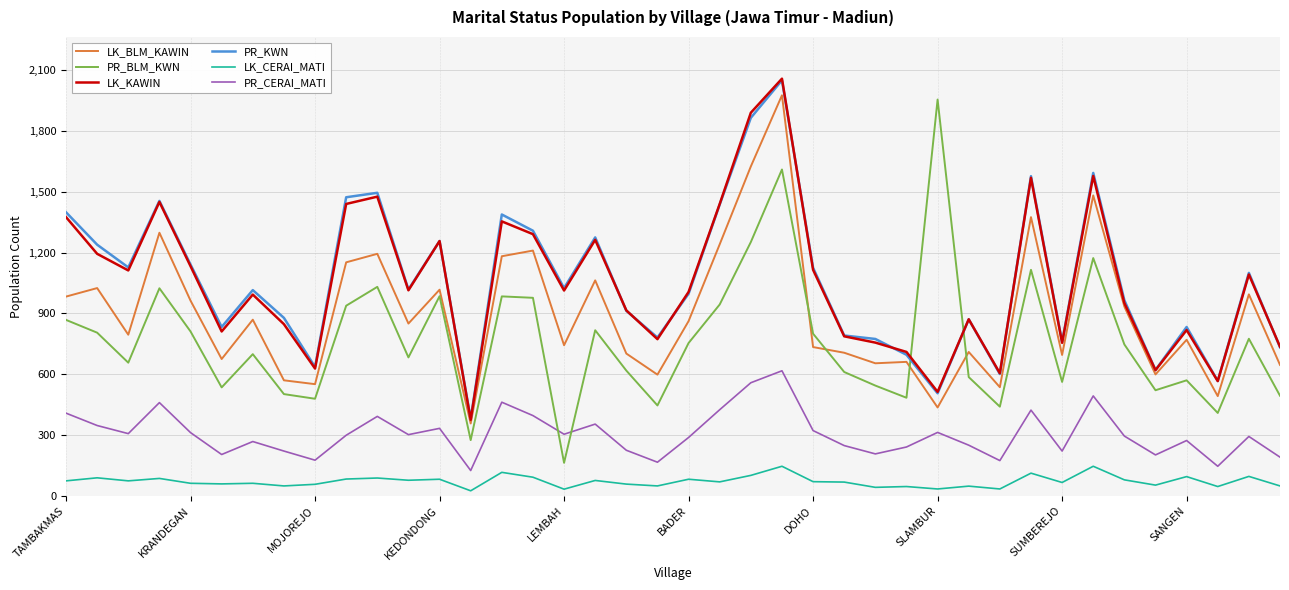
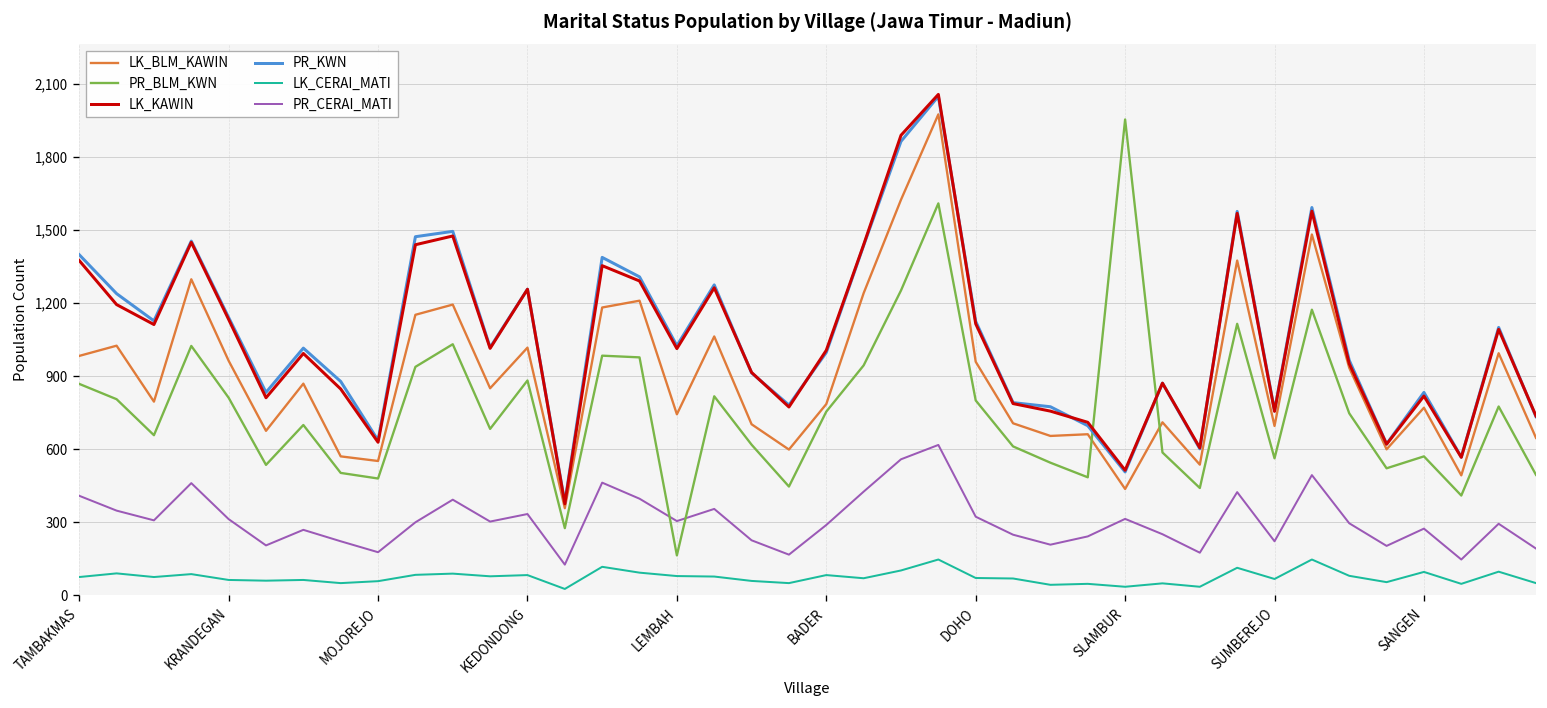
PR_BLM_KWN, KEDONDONG: 990 -> 880
LK_CERAI_MATI, LEMBAH: 30 -> 80
LK_BLM_KAWIN, BADER: 860 -> 790
LK_BLM_KAWIN, DOHO: 730 -> 960
